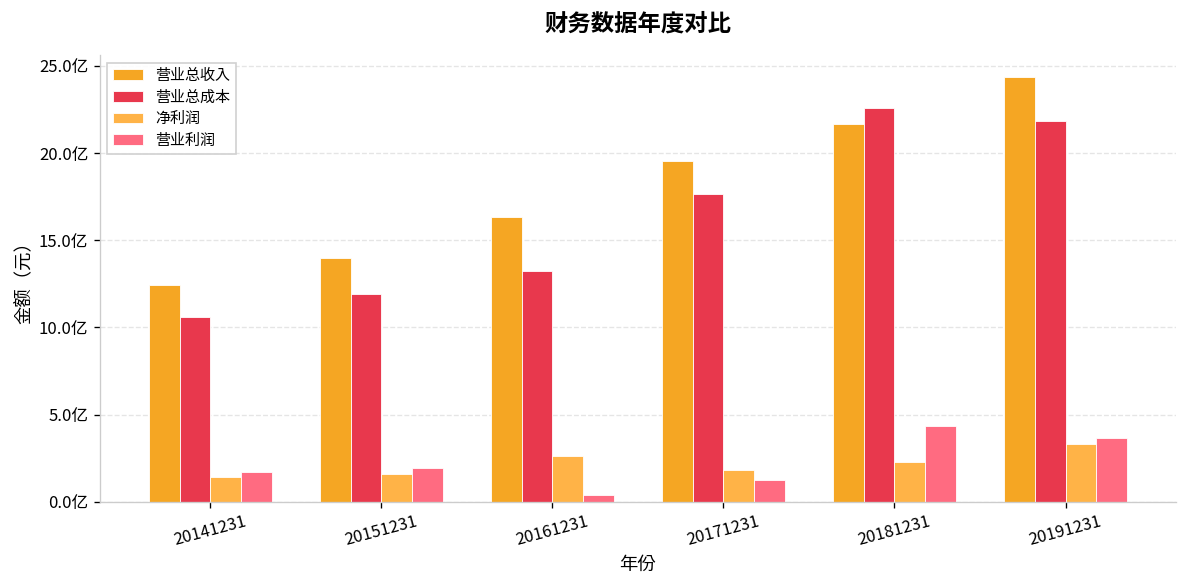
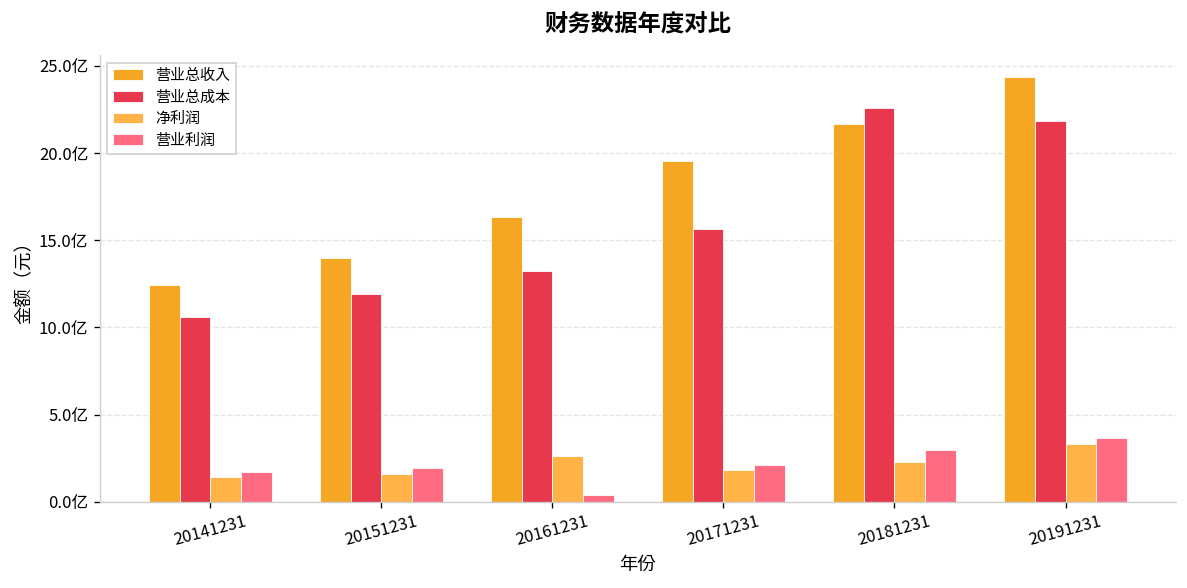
营业总成本, 20171231: 17.6亿 -> 15.6亿
营业利润, 20171231: 1.3亿 -> 2.1亿
营业利润, 20181231: 4.3亿 -> 3.0亿
